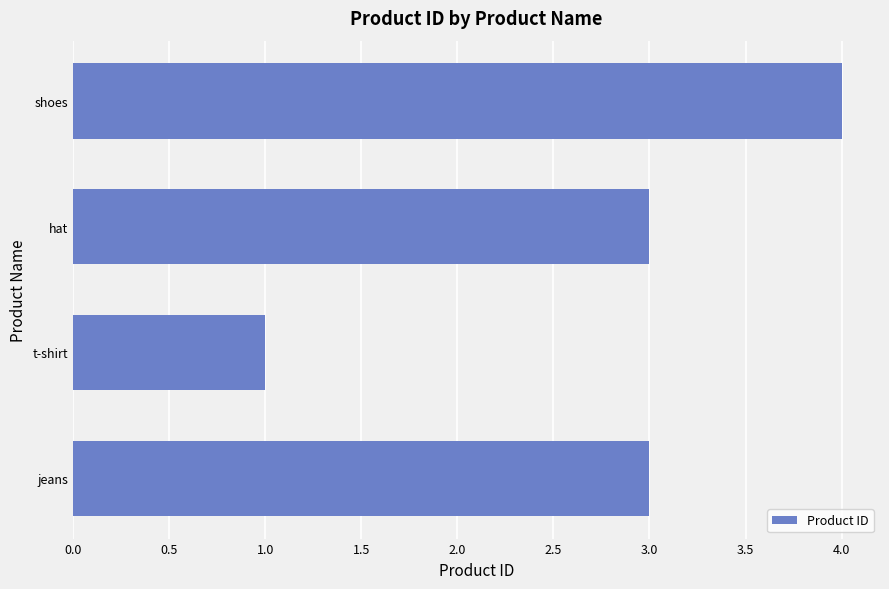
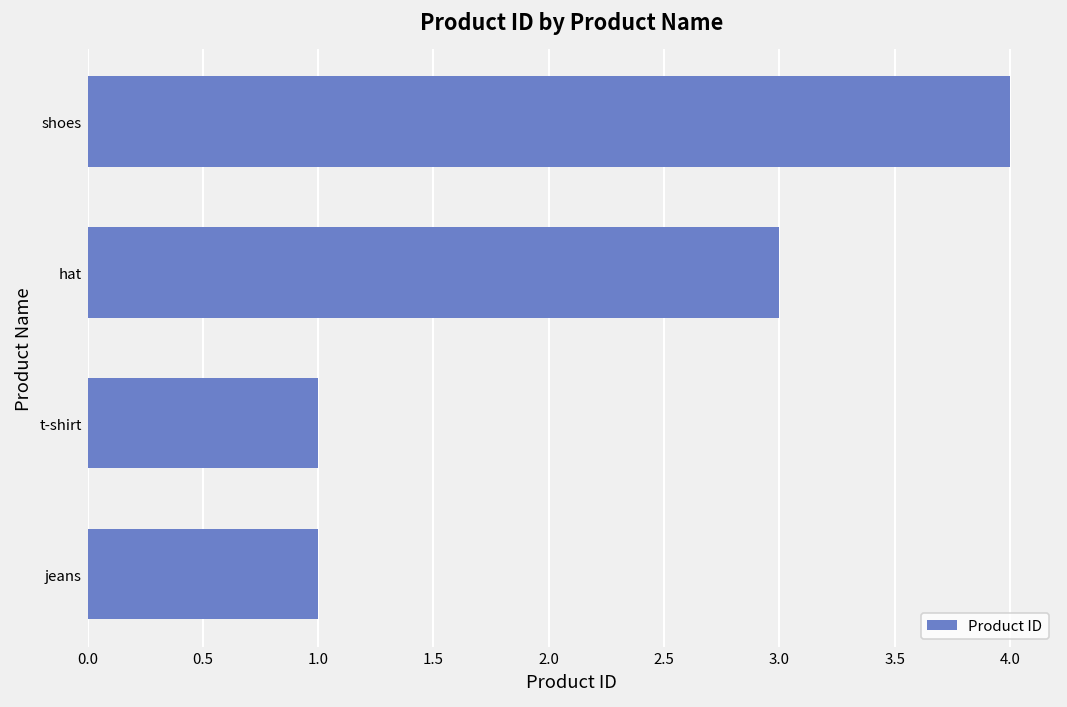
jeans: 3 -> 1
